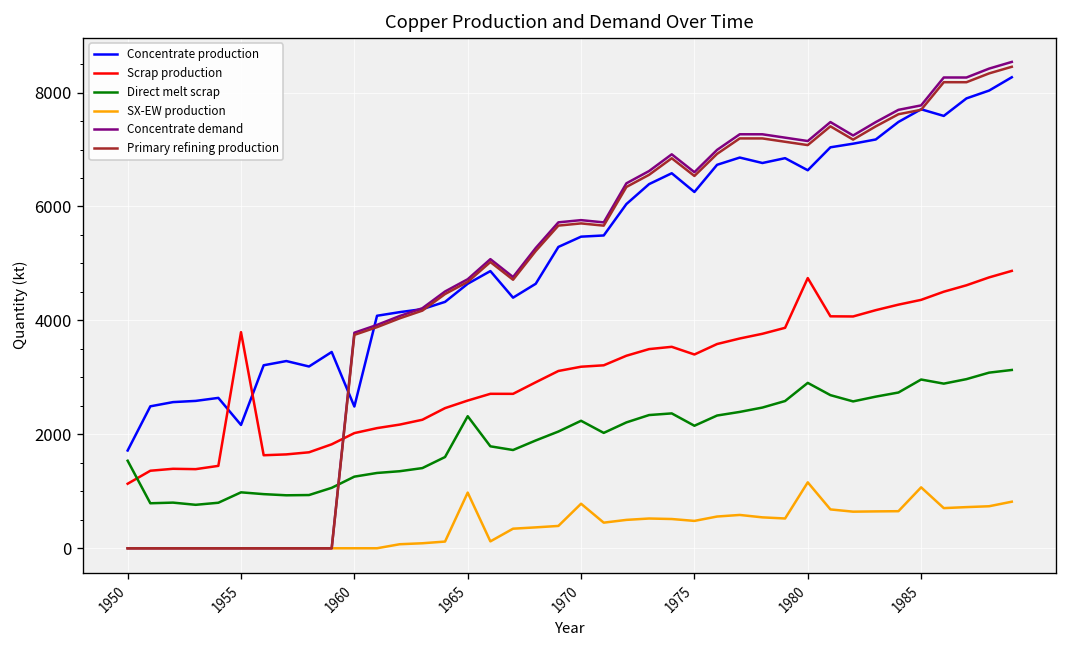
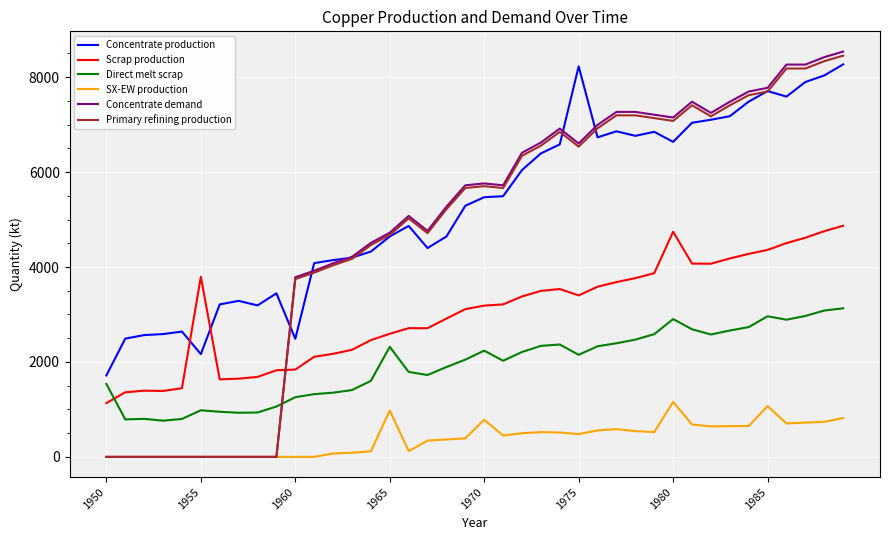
Scrap production, 1960: 2000 -> 1800
Concentrate production, 1975: 6300 -> 8200
